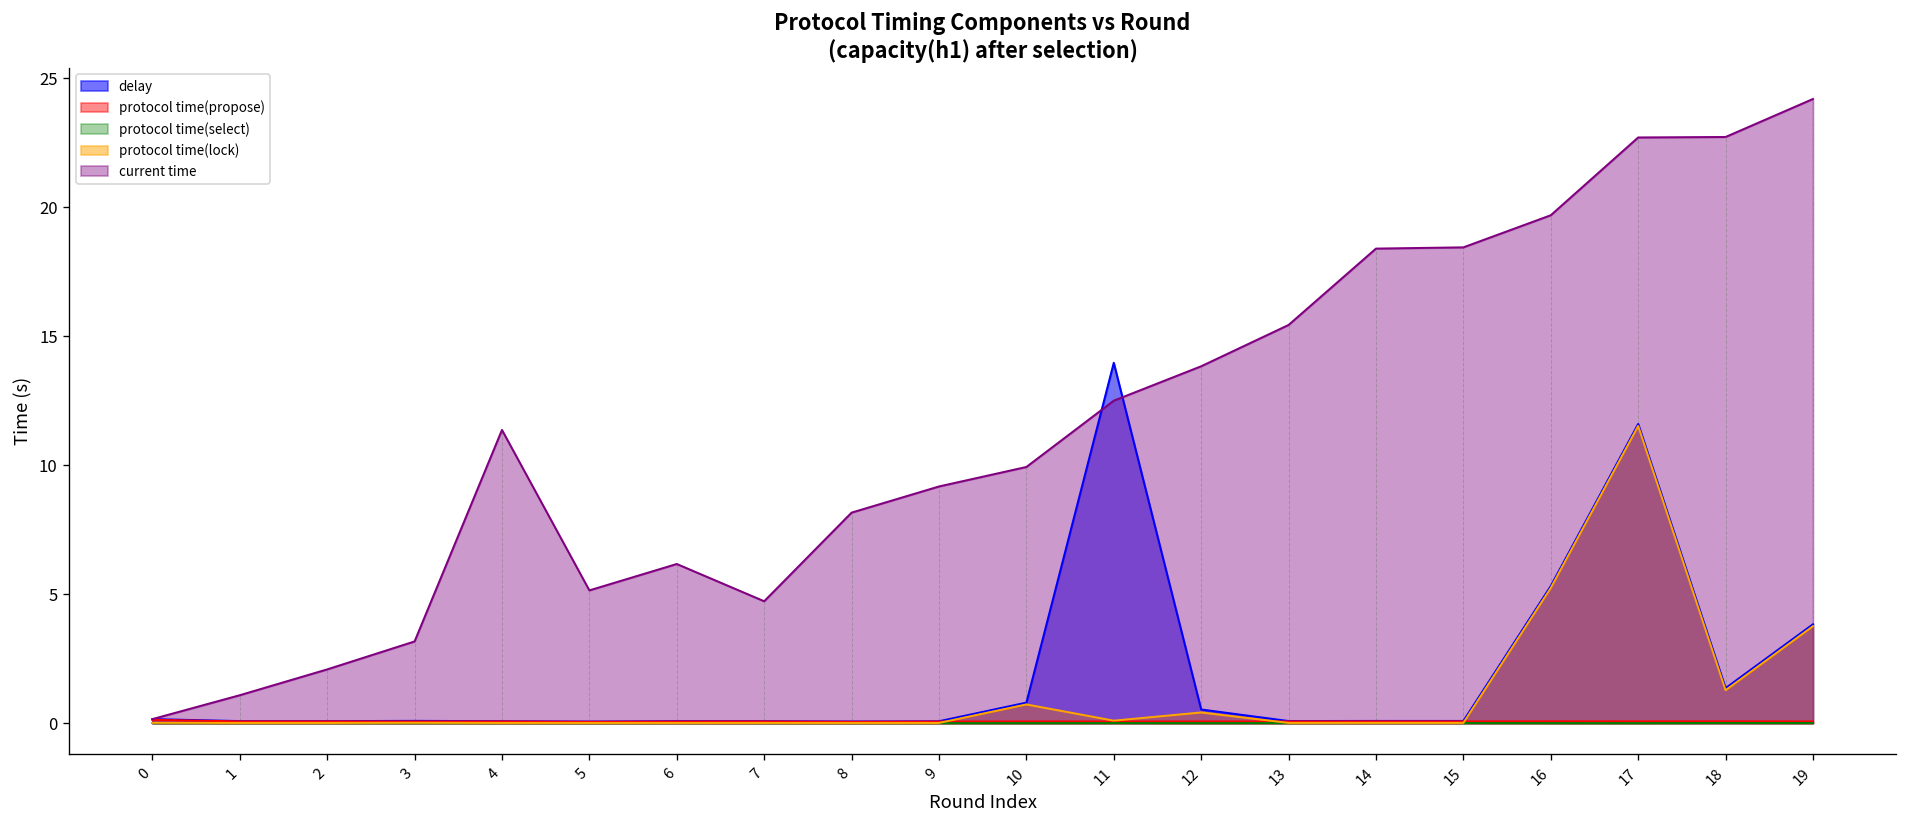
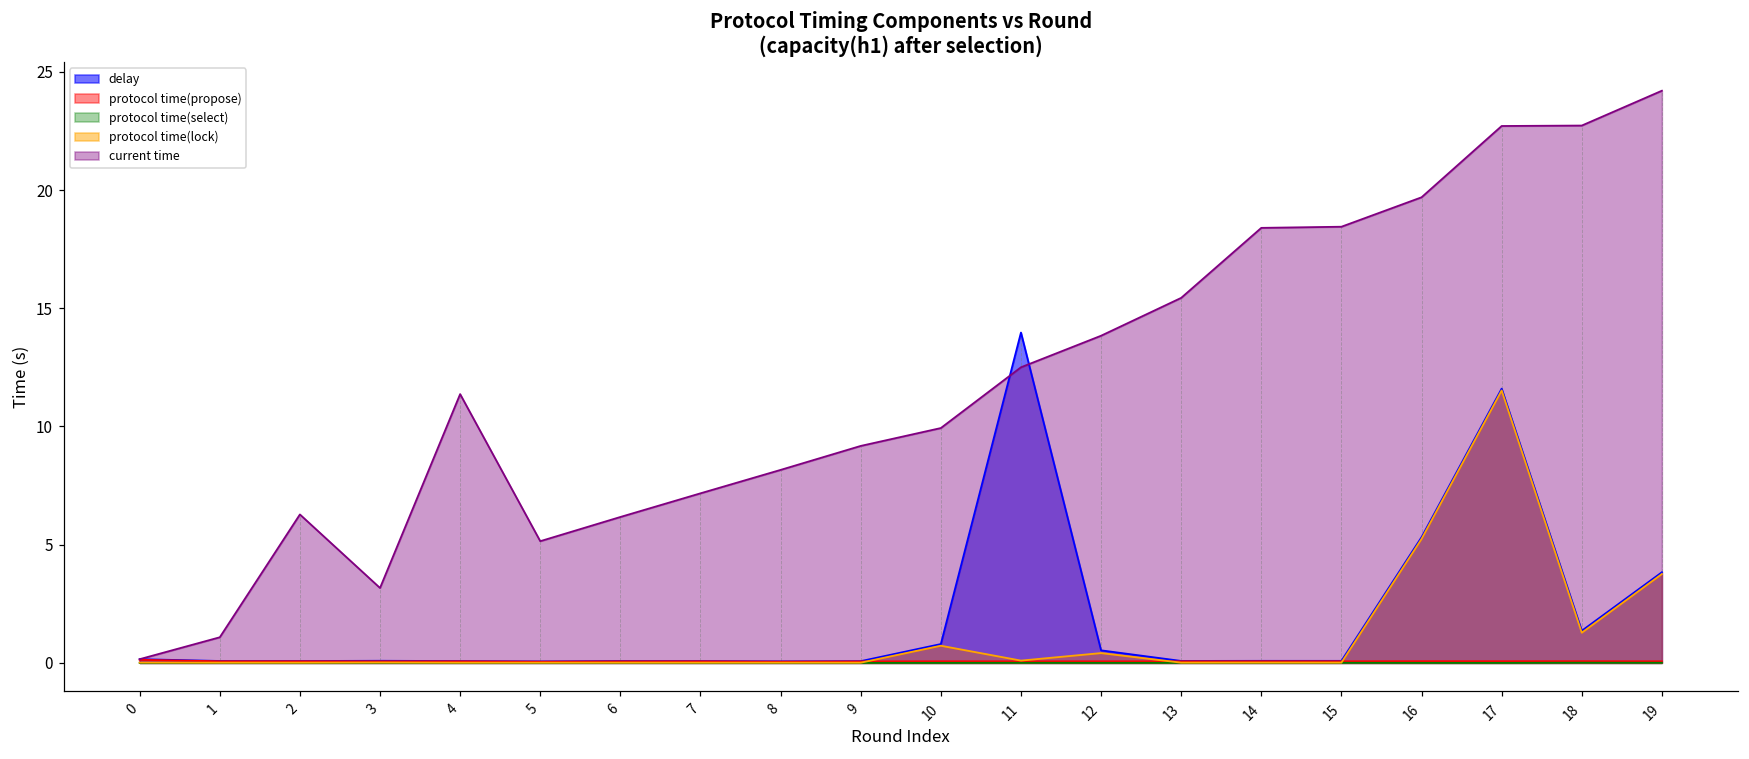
current time, 2: 2.1 -> 6.3
current time, 7: 4.7 -> 7.2
